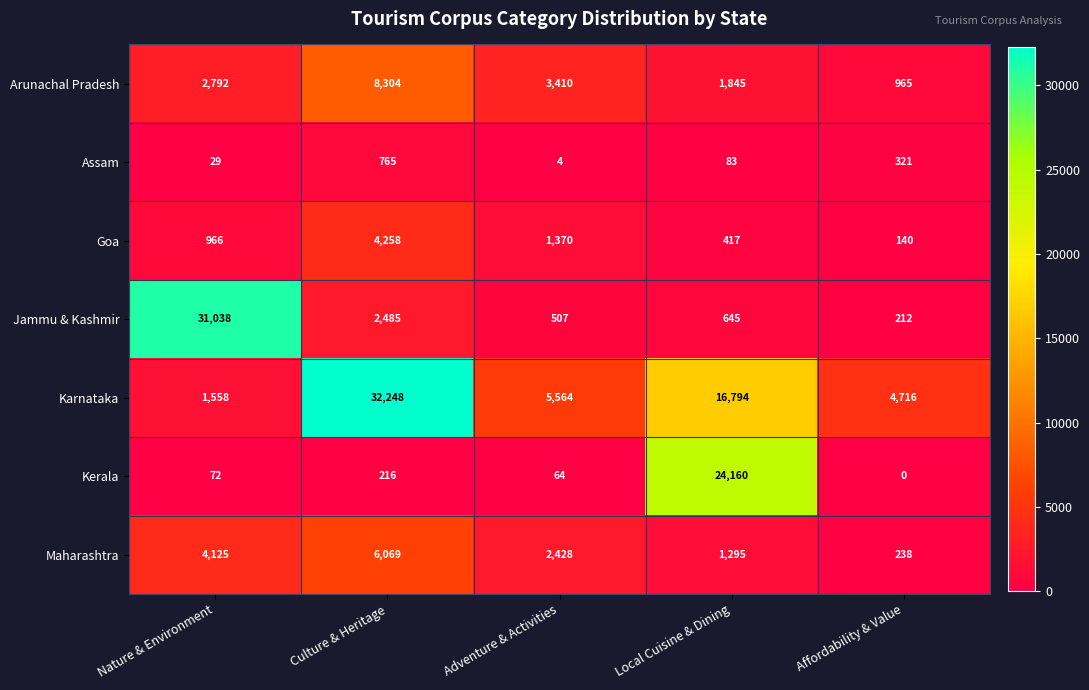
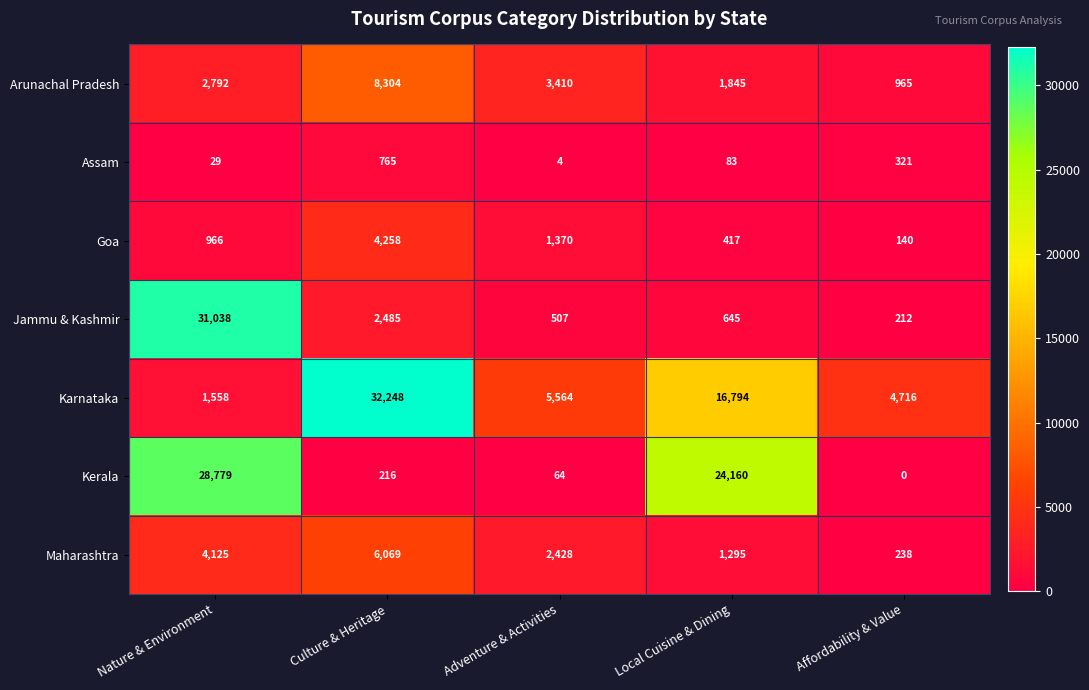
Kerala, Nature & Environment: 72 -> 28,779
